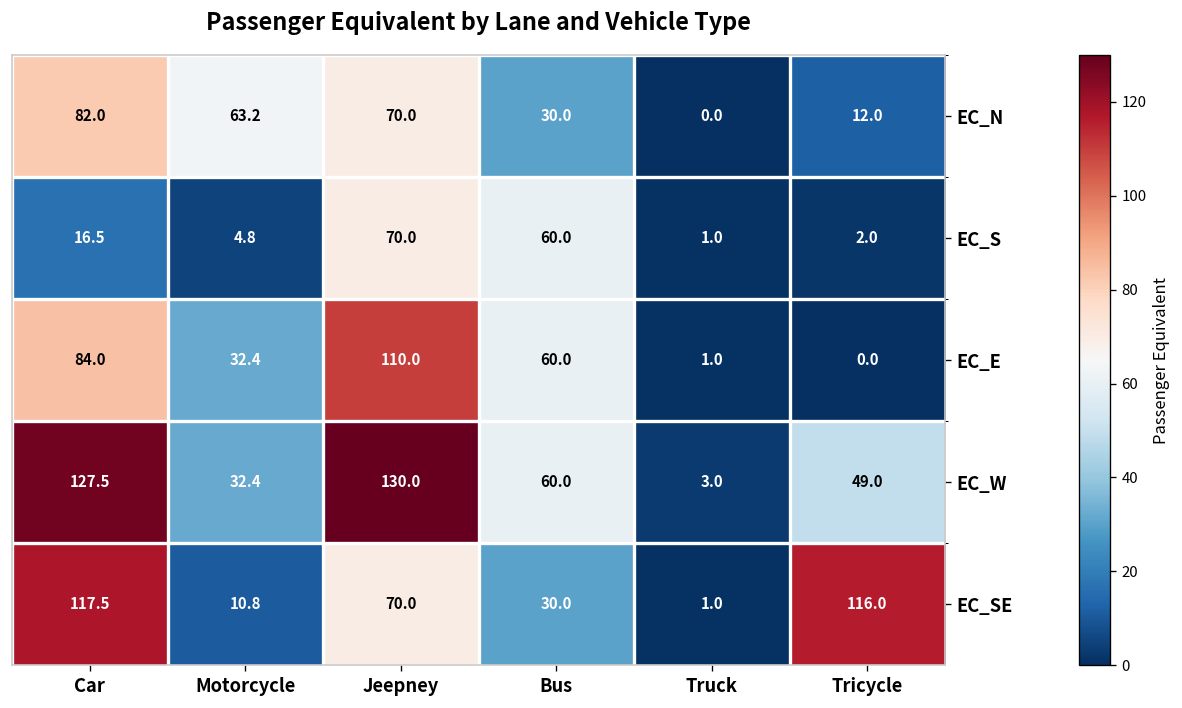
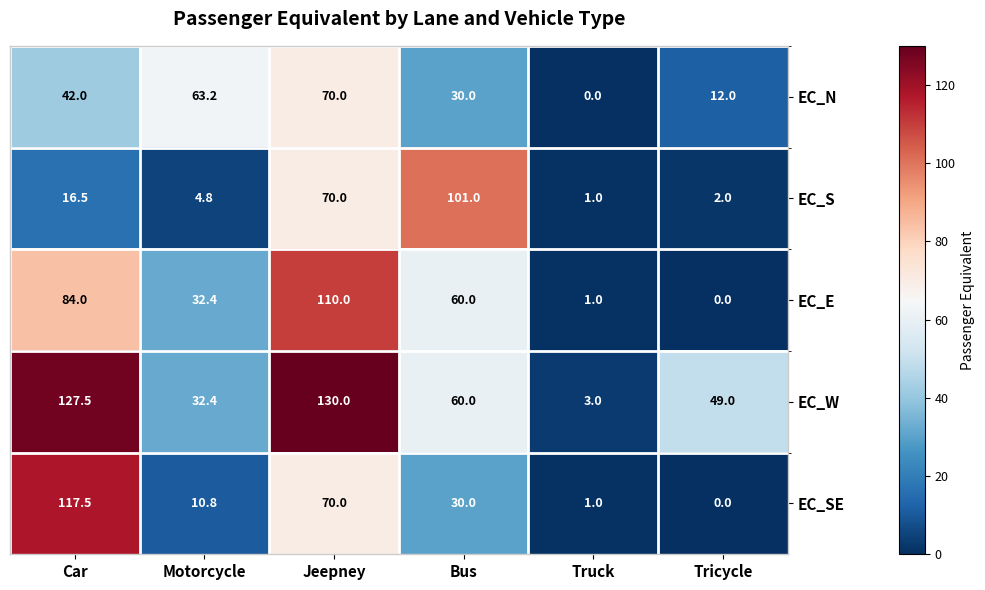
EC_N, Car: 82.0 -> 42.0
EC_S, Bus: 60.0 -> 101.0
EC_SE, Tricycle: 116.0 -> 0.0
